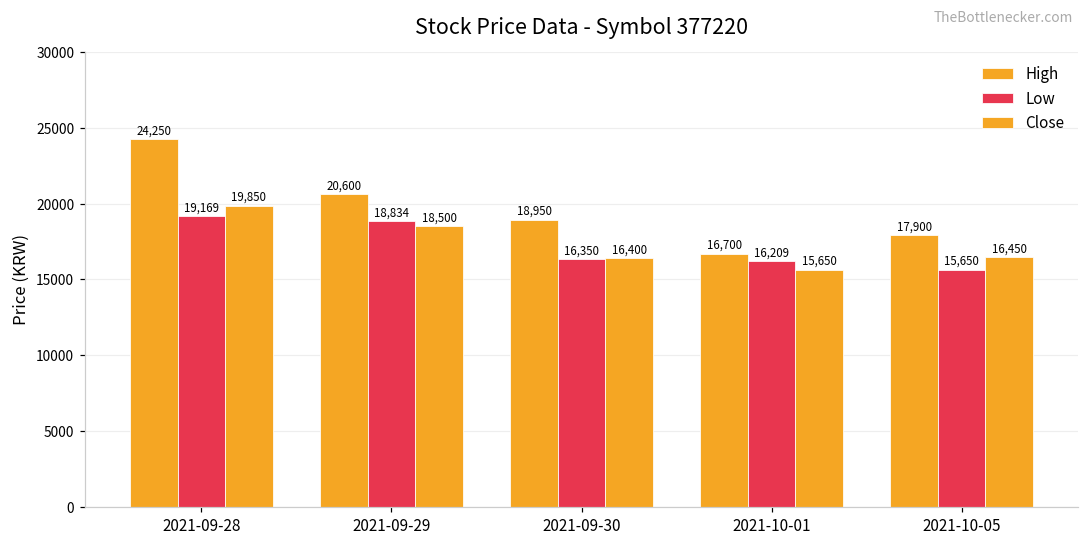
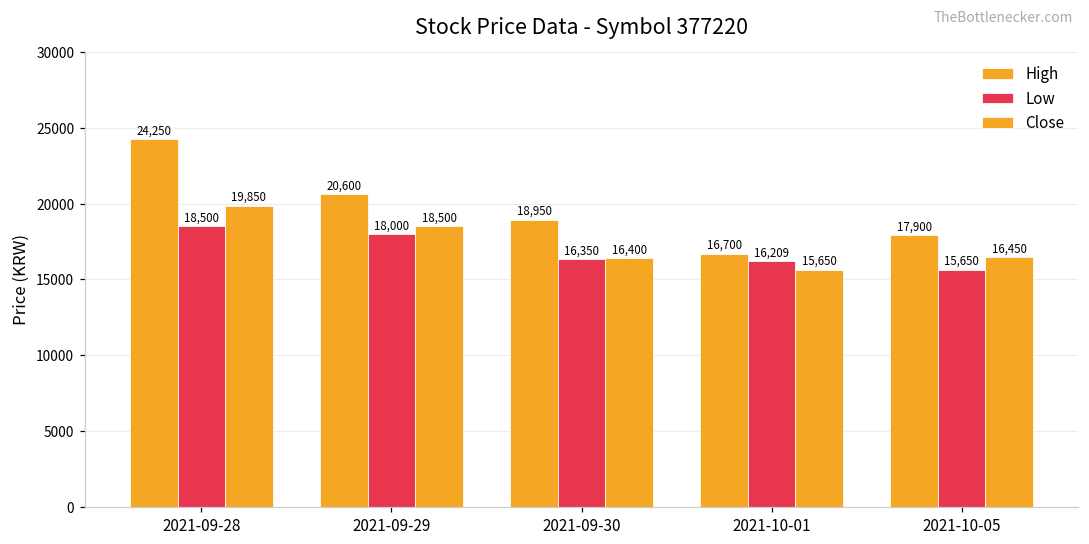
Low, 2021-09-28: 19,169 -> 18,500
Low, 2021-09-29: 18,834 -> 18,000
